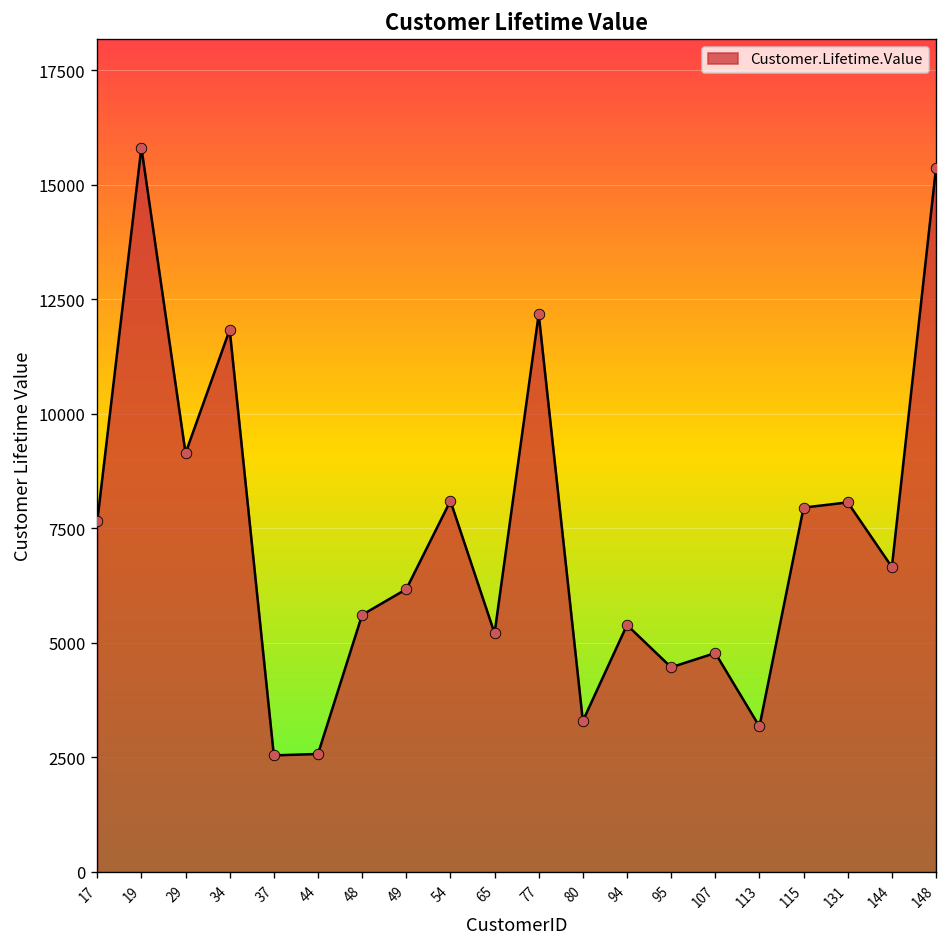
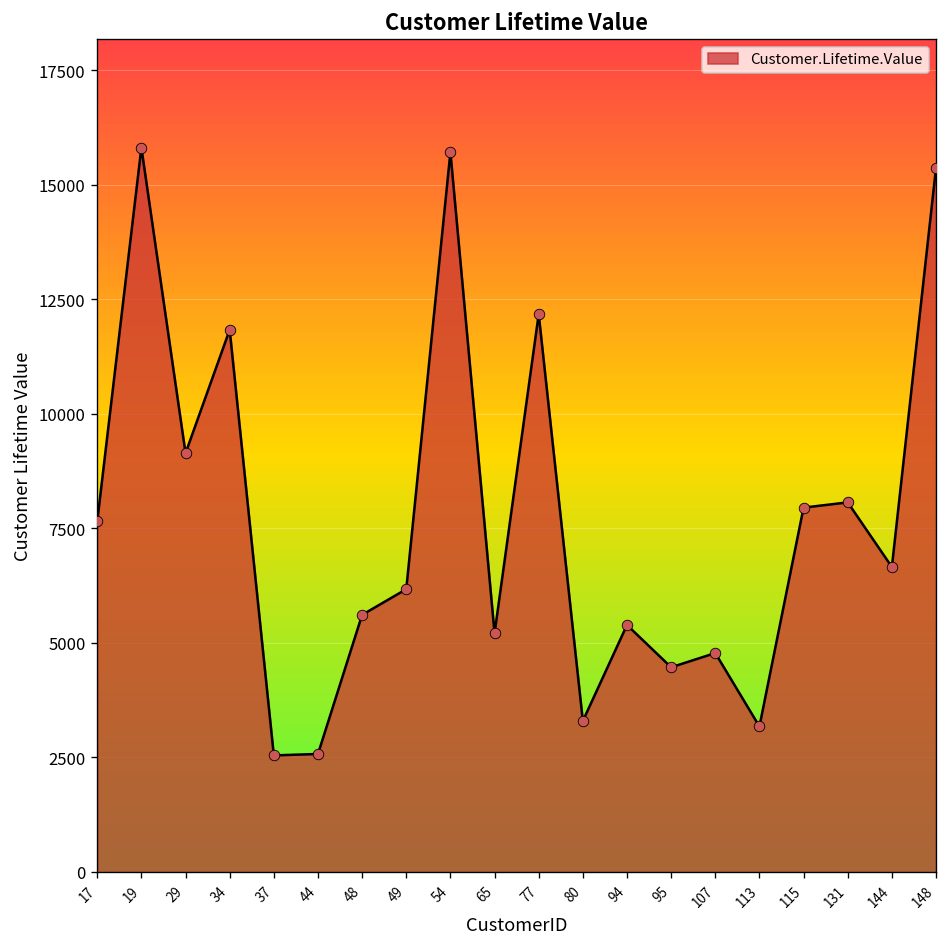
54: 8100 -> 15700
